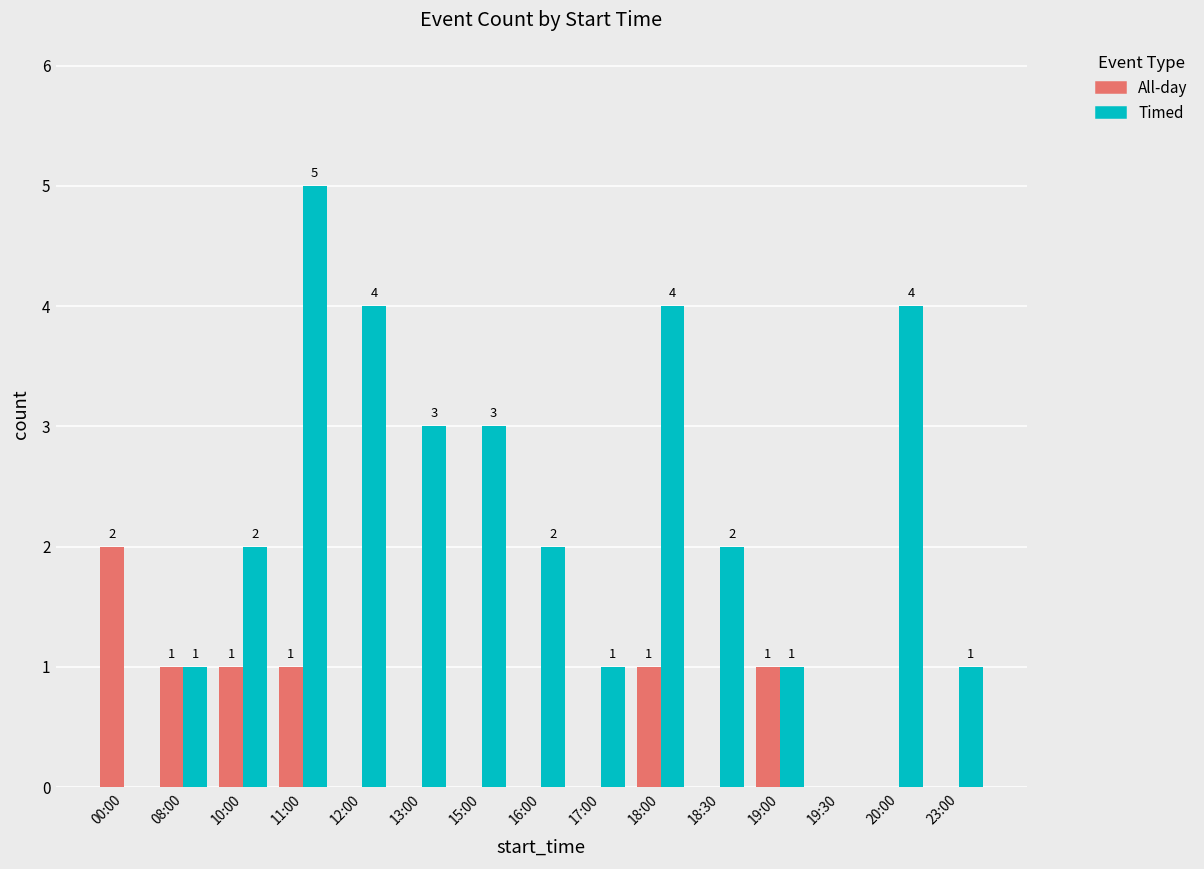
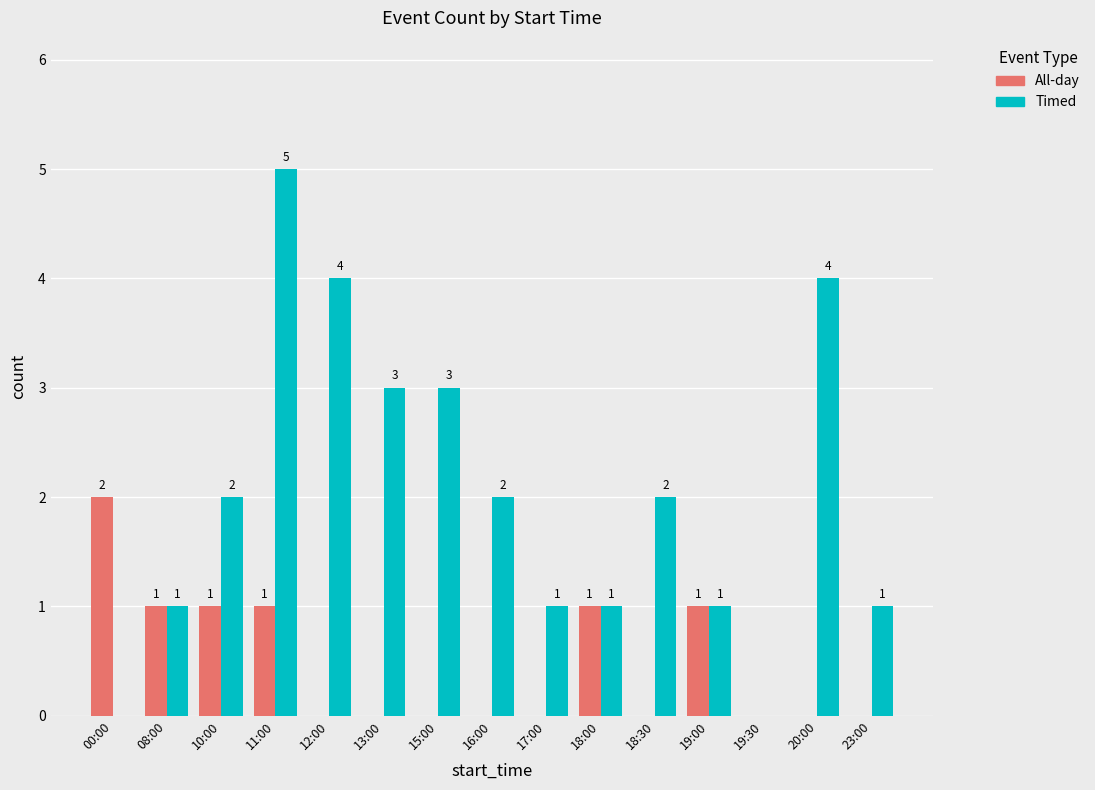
Timed, 18:00: 4 -> 1
